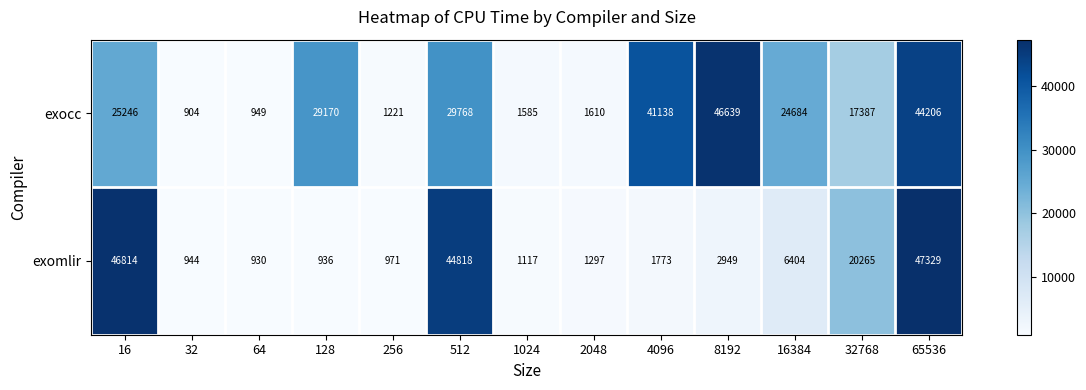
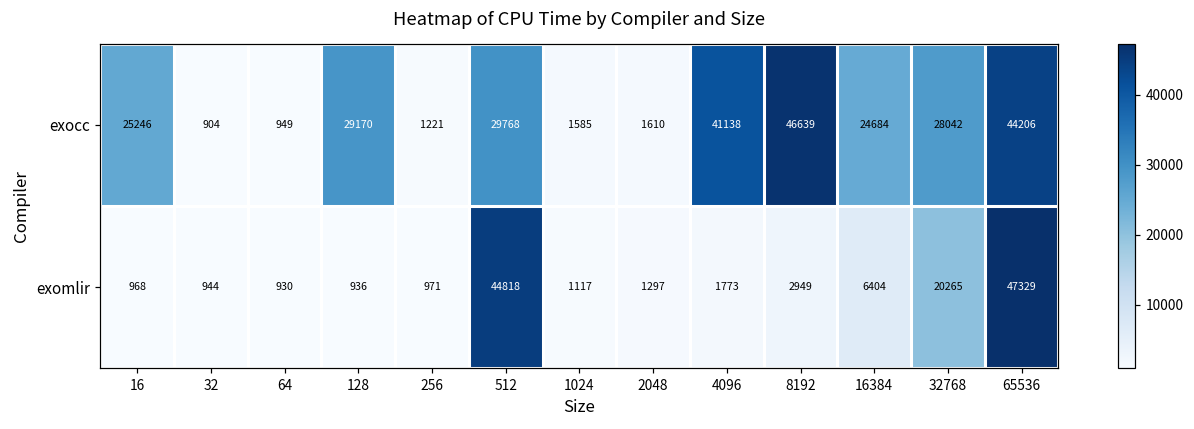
exocc, 32768: 17387 -> 28042
exomlir, 16: 46814 -> 968
